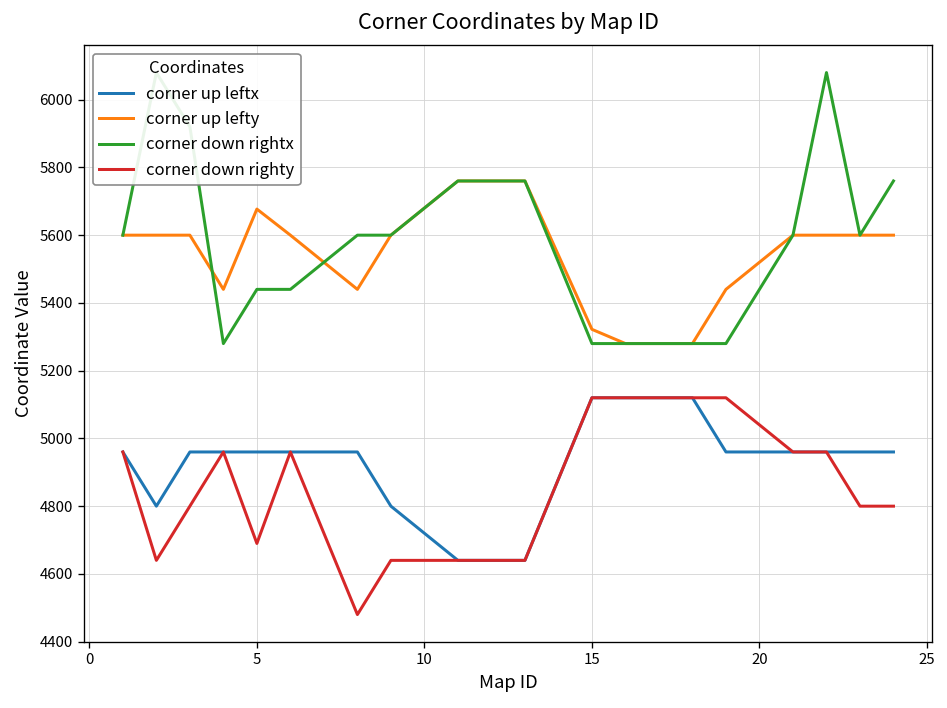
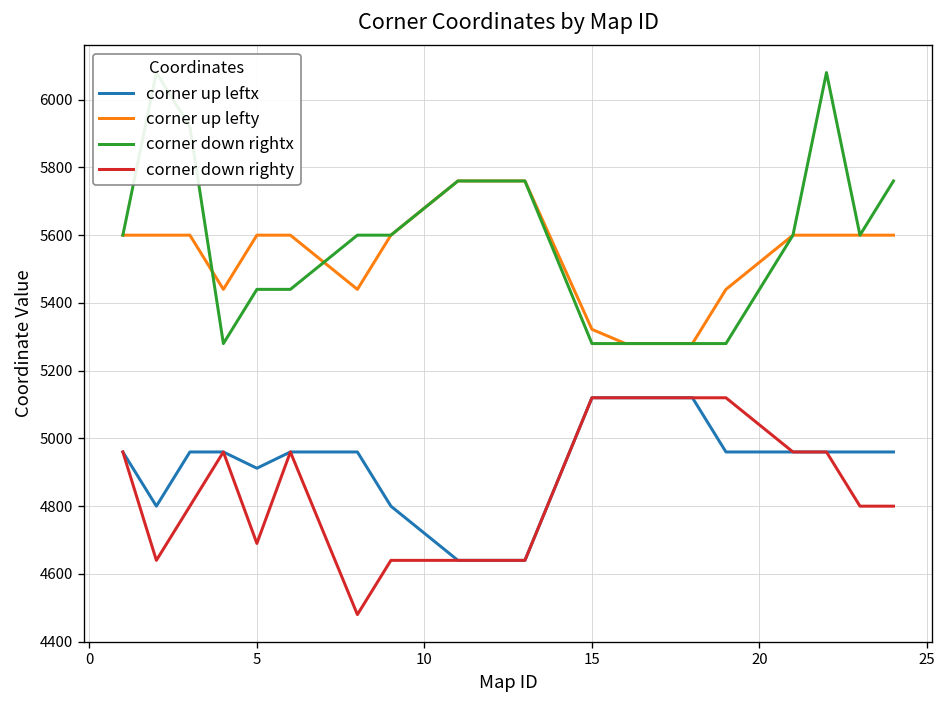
corner up leftx, 5: 4960 -> 4910
corner up lefty, 5: 5680 -> 5600
